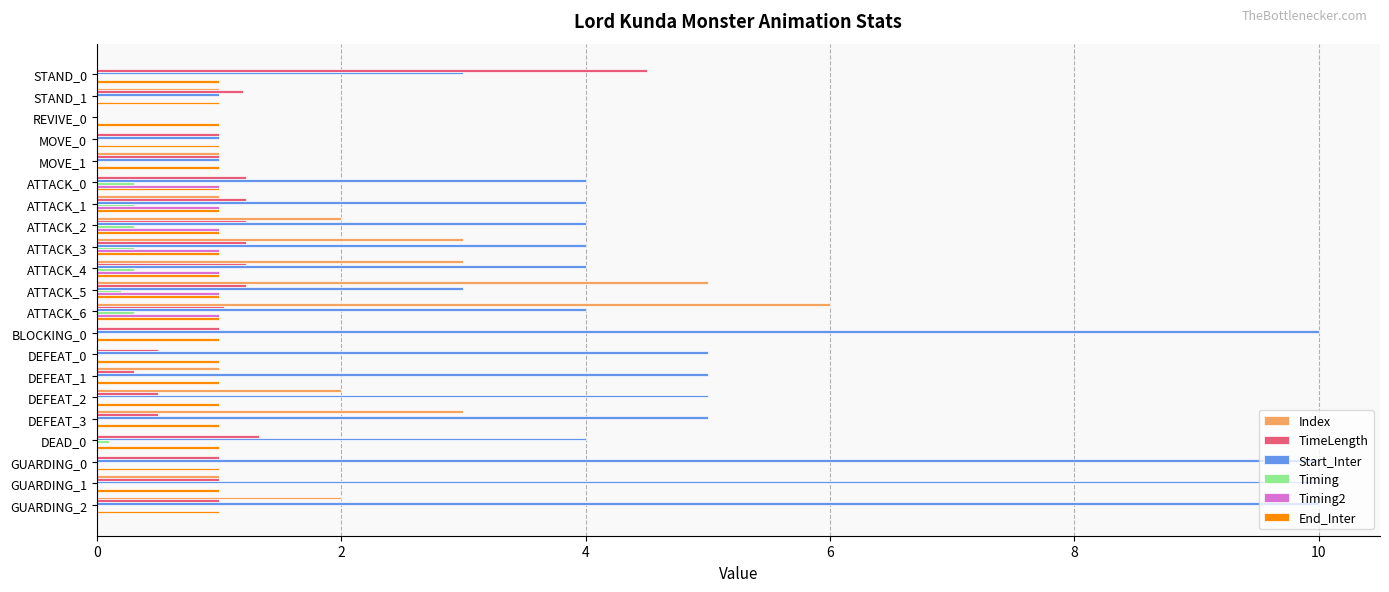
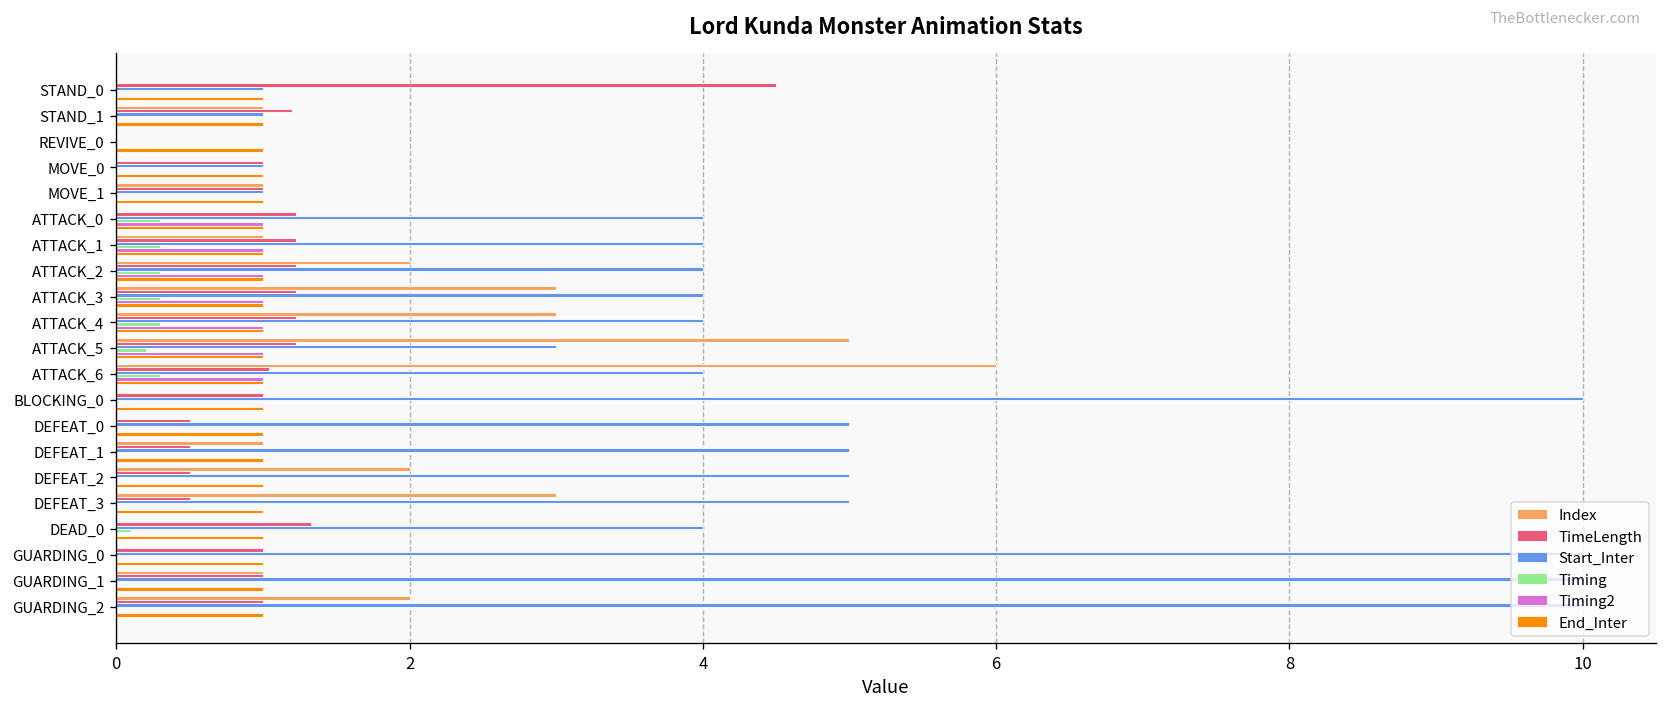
Start_Inter, STAND_0: 3 -> 1
TimeLength, DEFEAT_1: 0.3 -> 0.5
